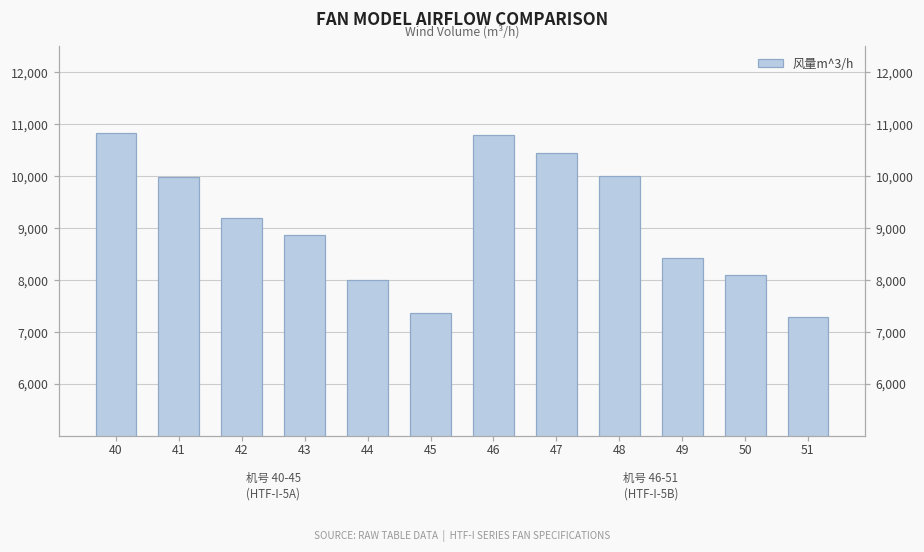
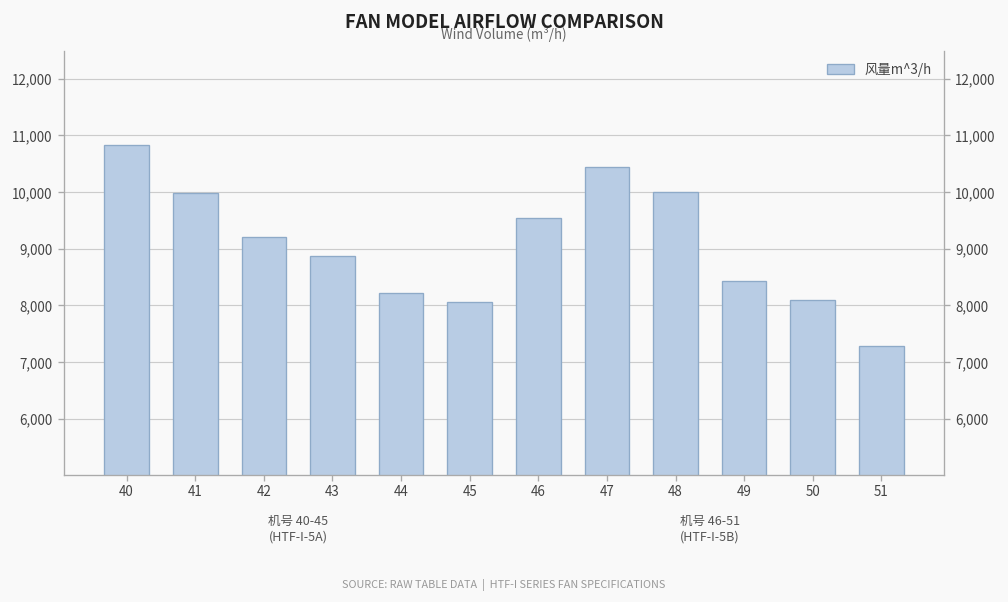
44: 8,000 -> 8,200
45: 7,400 -> 8,100
46: 10,800 -> 9,500
